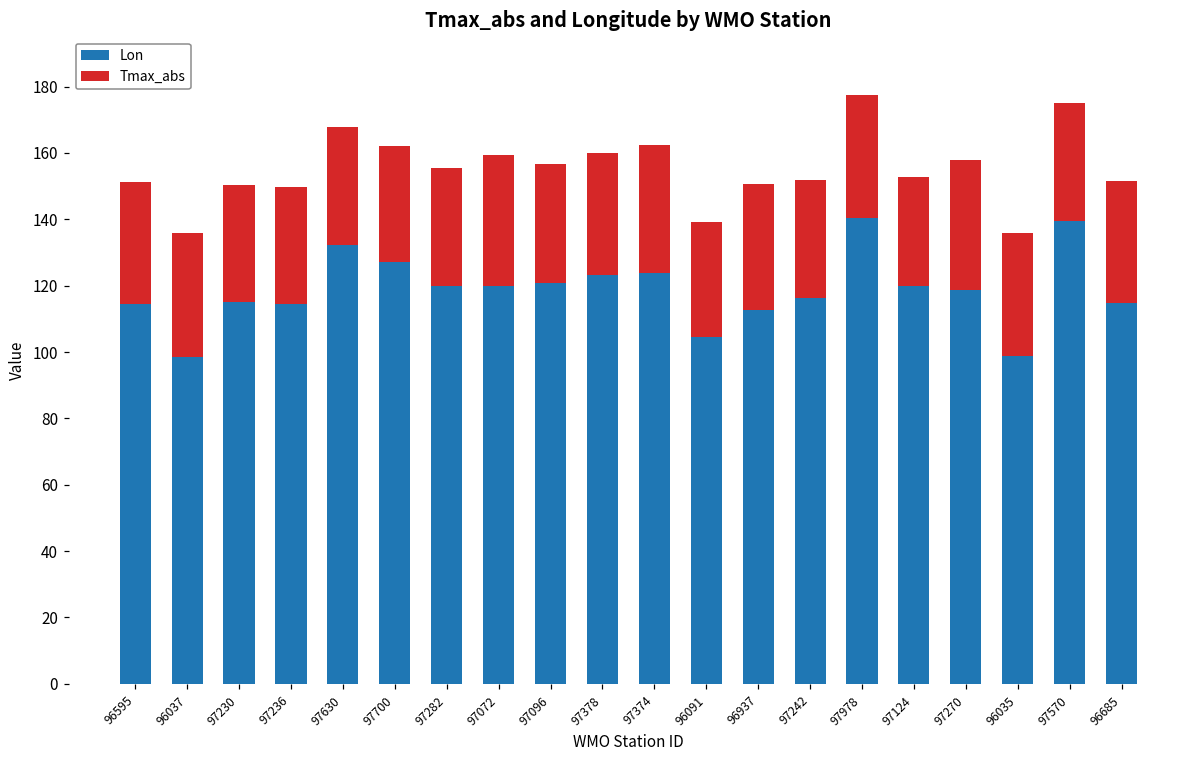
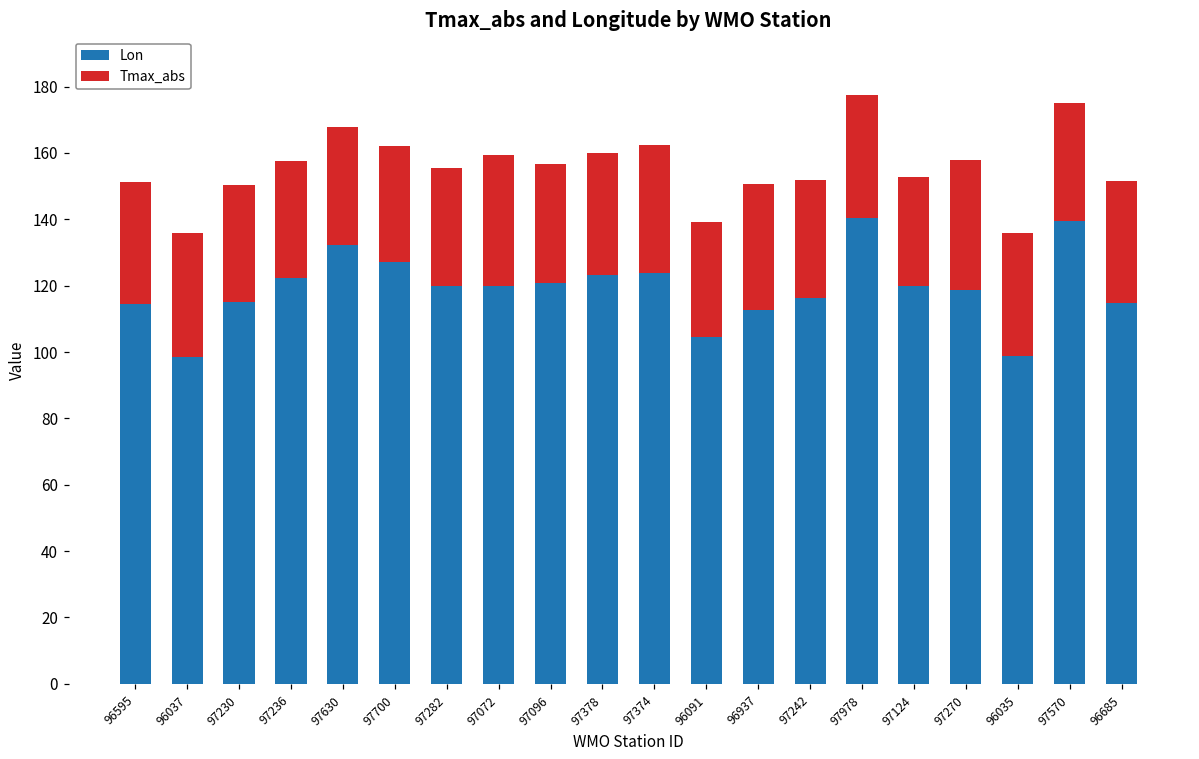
Lon, 97236: 115 -> 122
